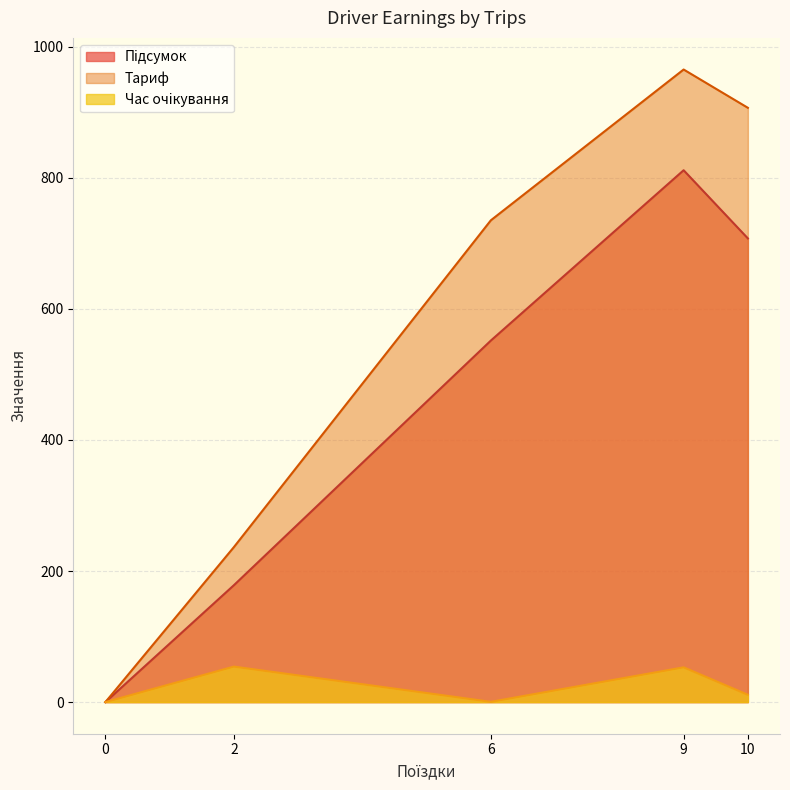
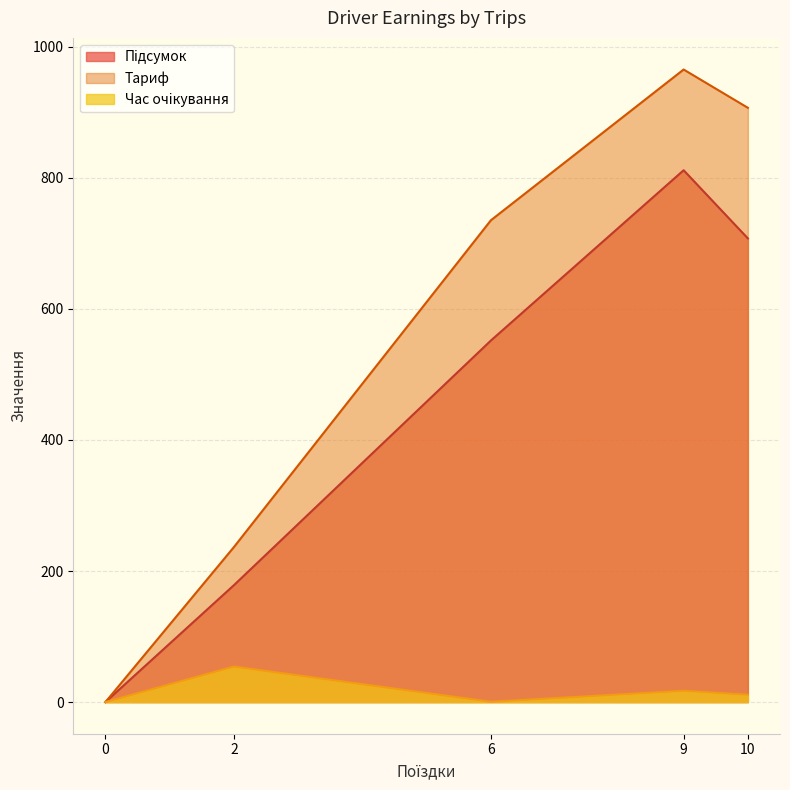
Час очікування, 9: 50 -> 20
